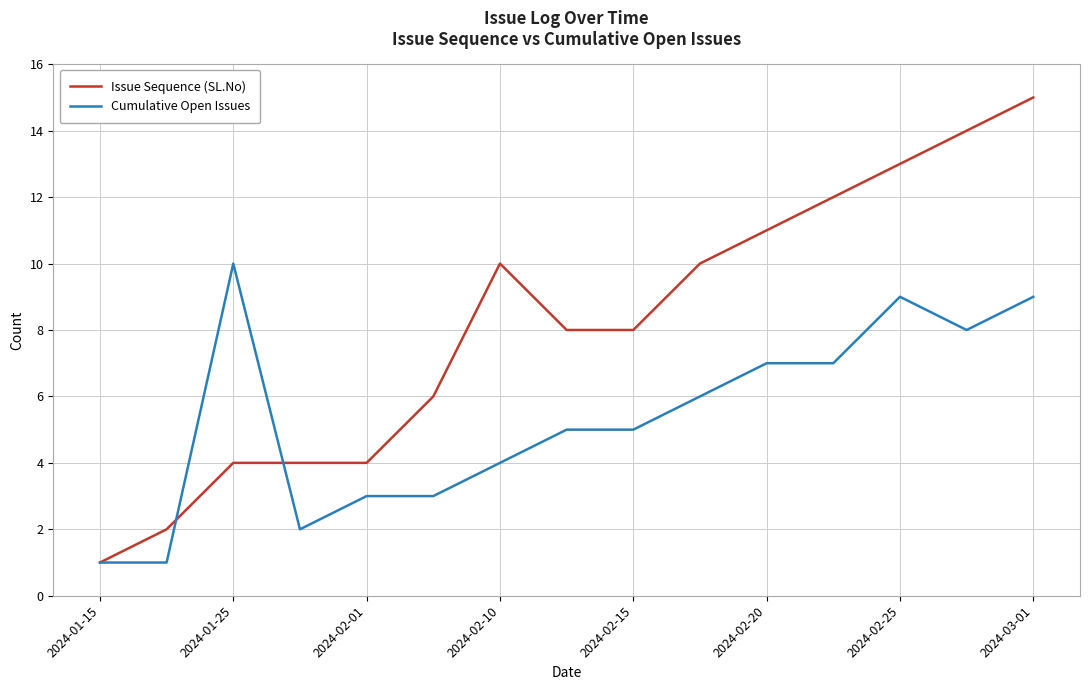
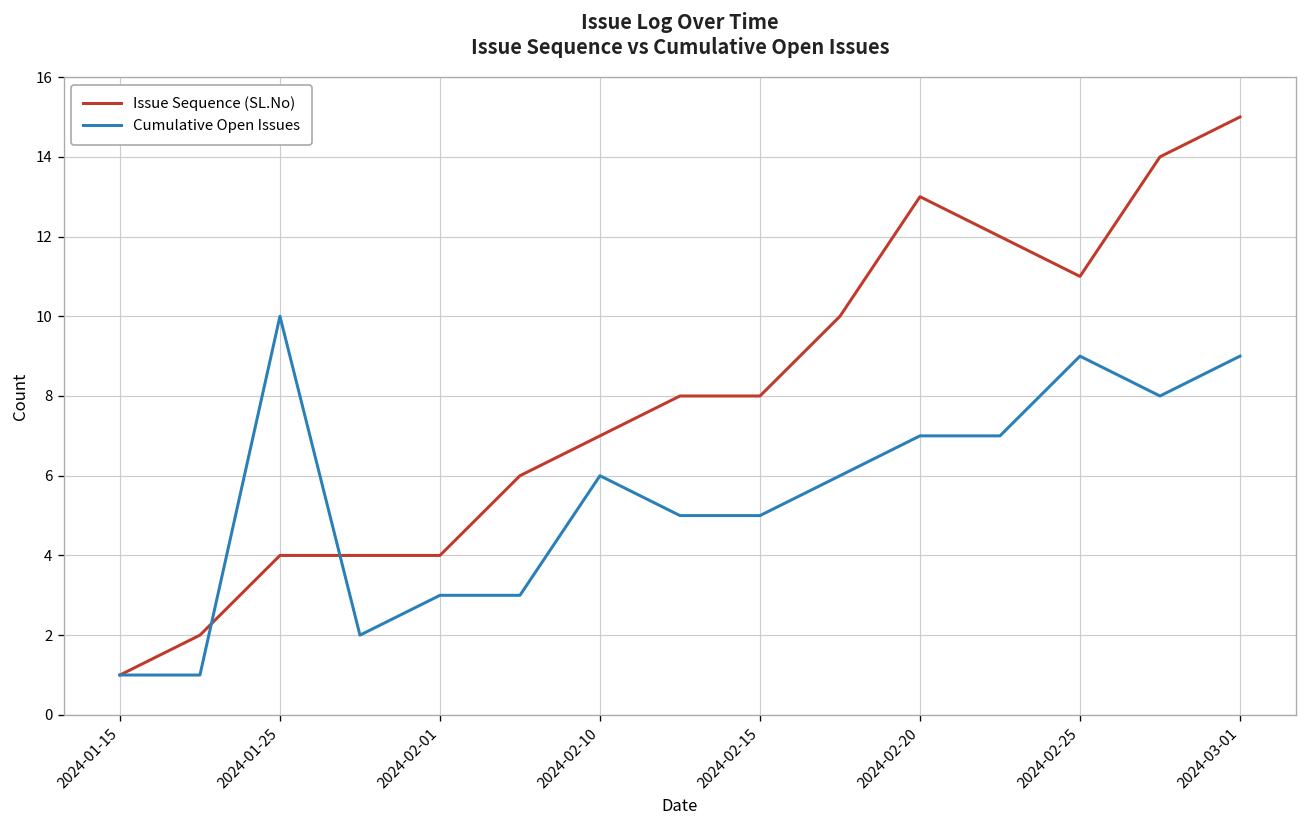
Issue Sequence (SL.No), 2024-02-10: 10 -> 7
Cumulative Open Issues, 2024-02-10: 4 -> 6
Issue Sequence (SL.No), 2024-02-20: 11 -> 13
Issue Sequence (SL.No), 2024-02-25: 13 -> 11
